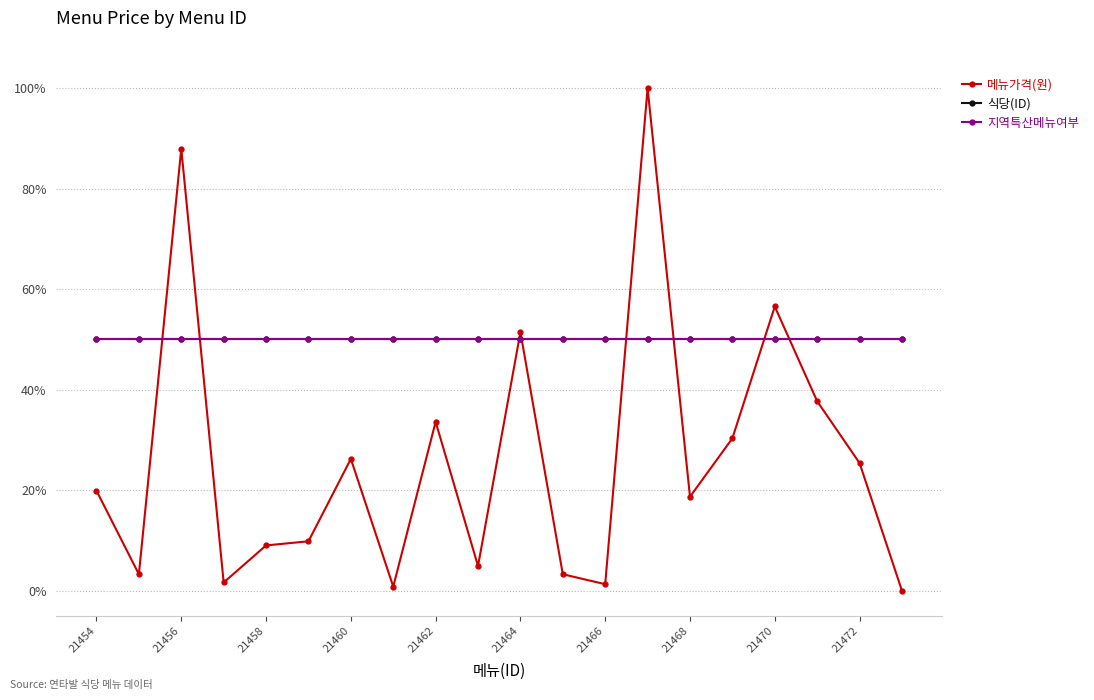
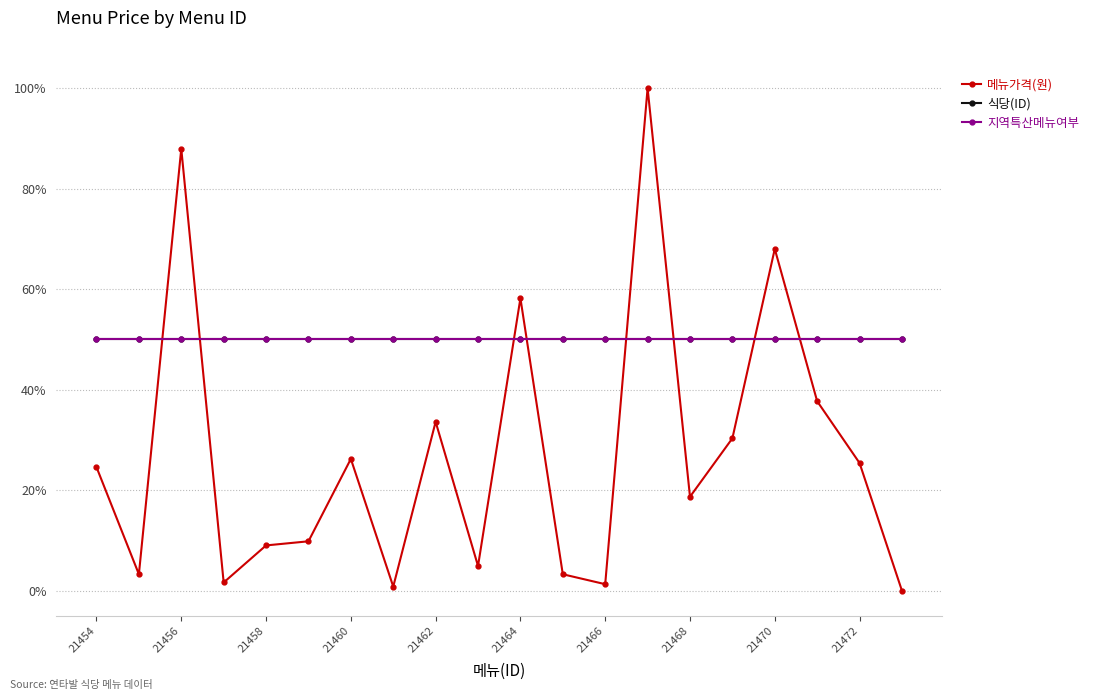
메뉴가격(원), 21454: 20% -> 25%
메뉴가격(원), 21464: 51% -> 58%
메뉴가격(원), 21470: 57% -> 68%
